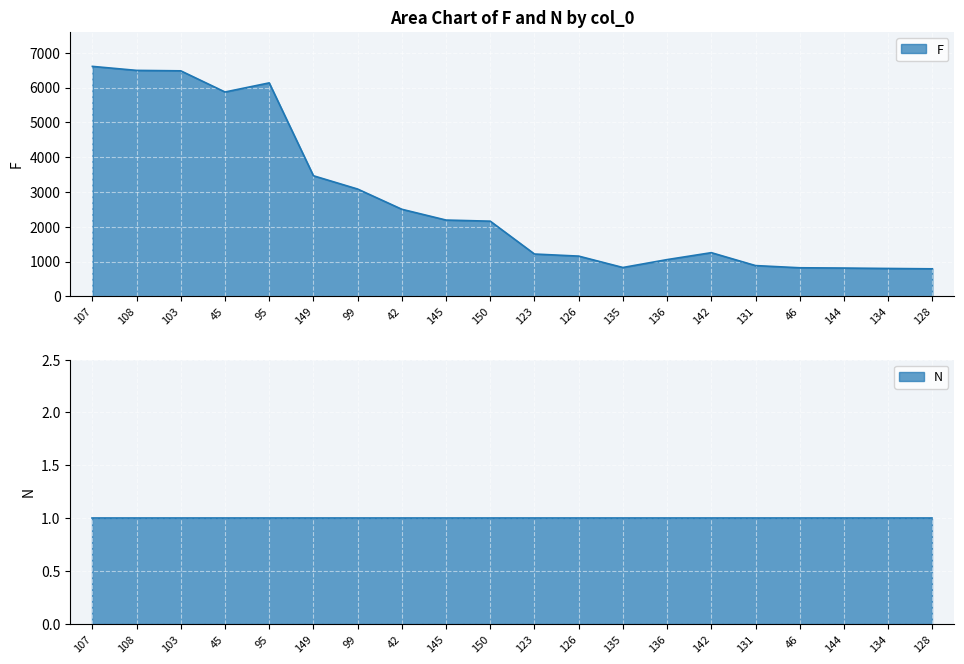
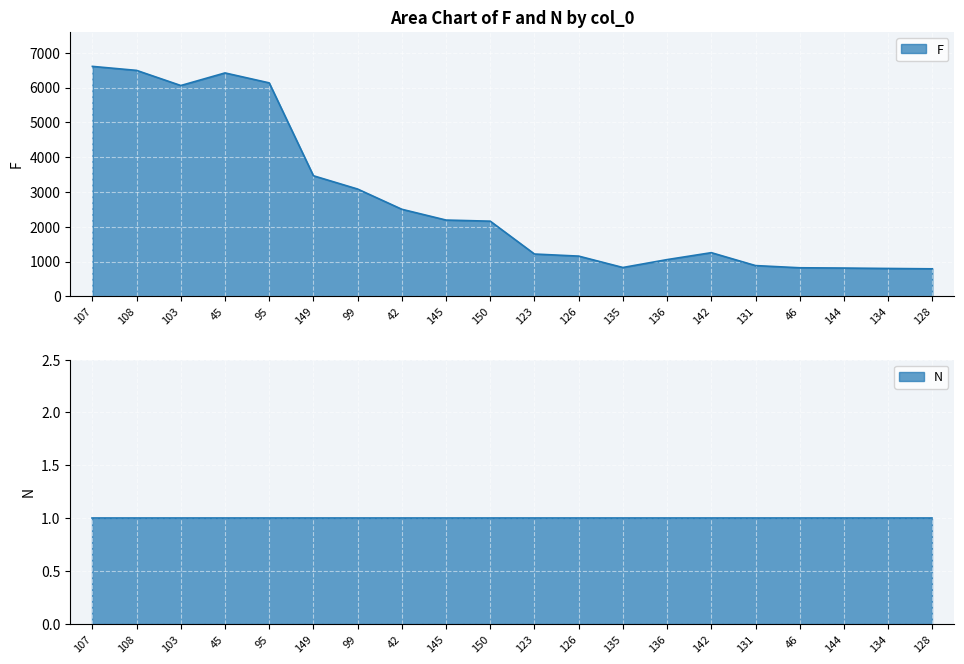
Area Chart of F and N by col_0, 103: 6500 -> 6100
Area Chart of F and N by col_0, 45: 5900 -> 6400
